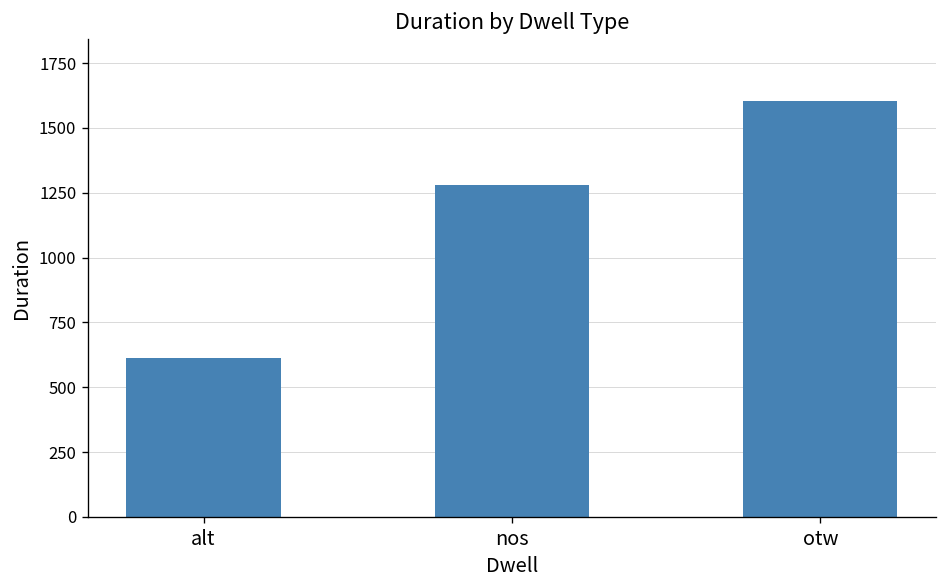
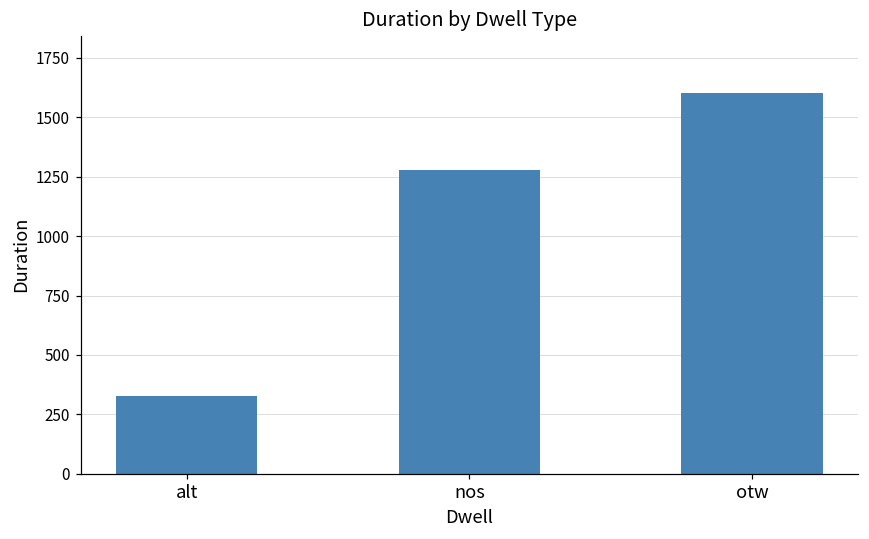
alt: 610 -> 330
